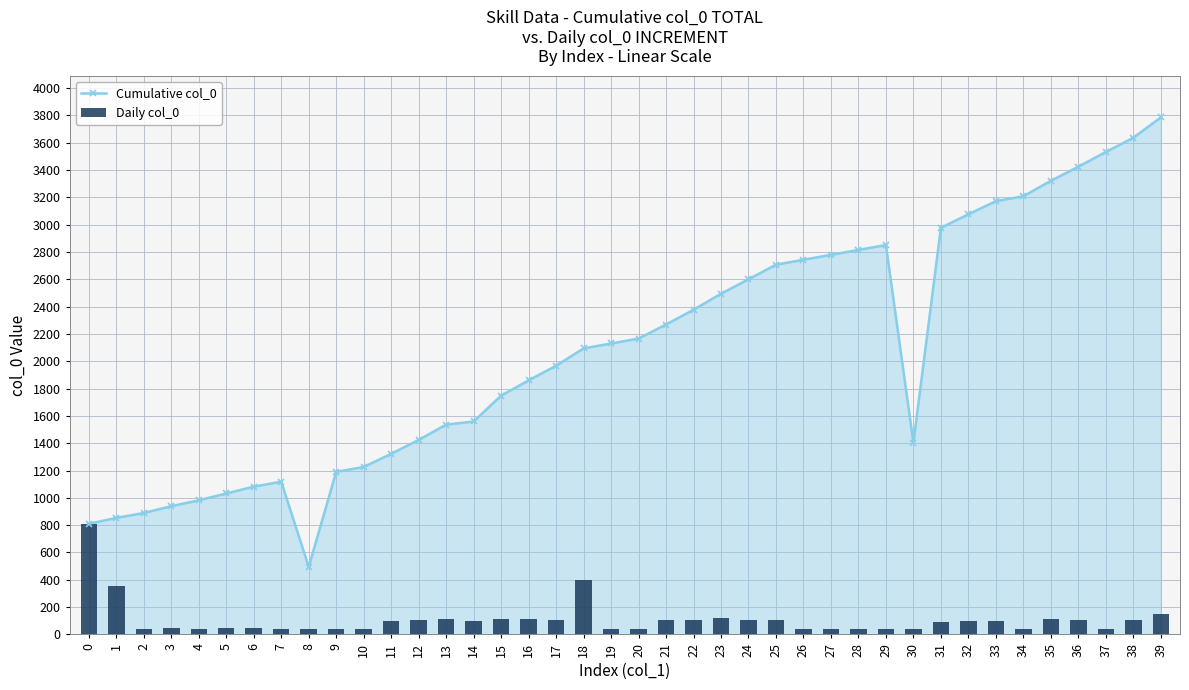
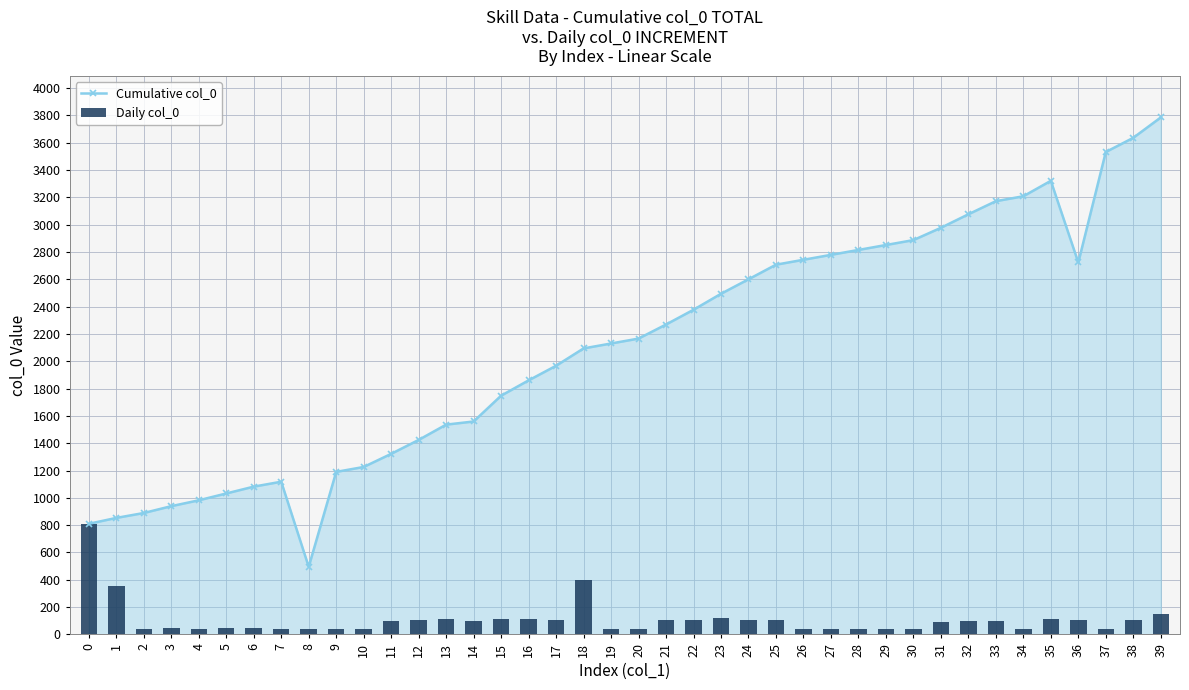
Cumulative col_0, 30: 1400 -> 2890
Cumulative col_0, 36: 3420 -> 2720
